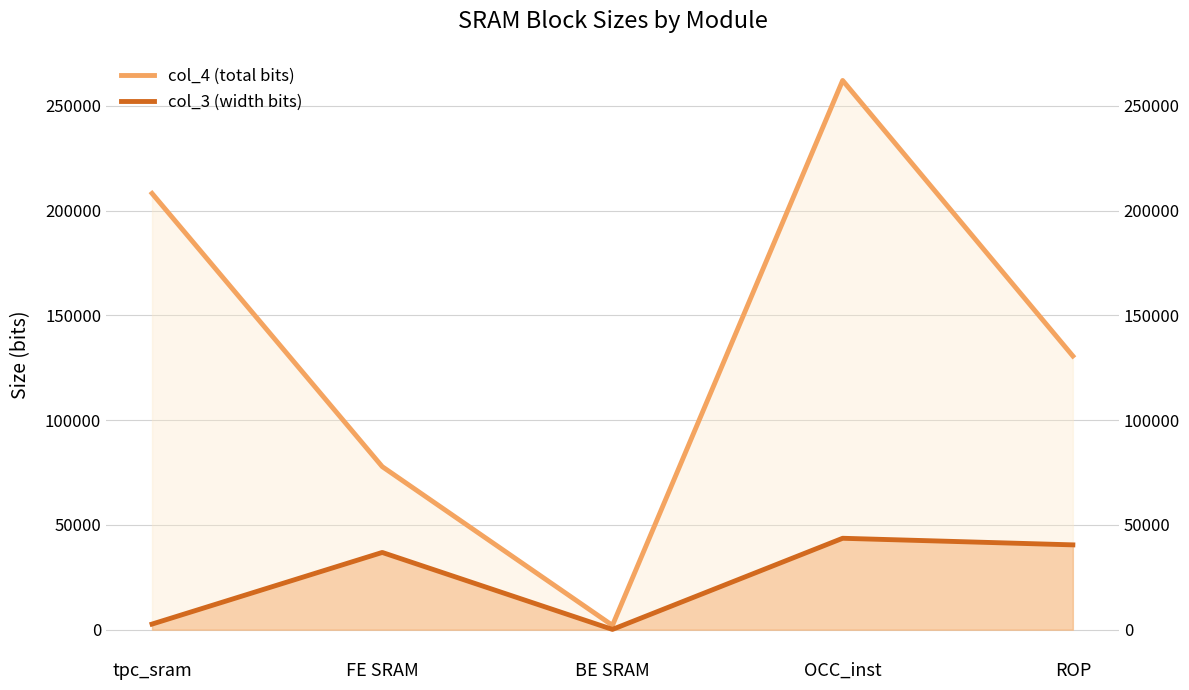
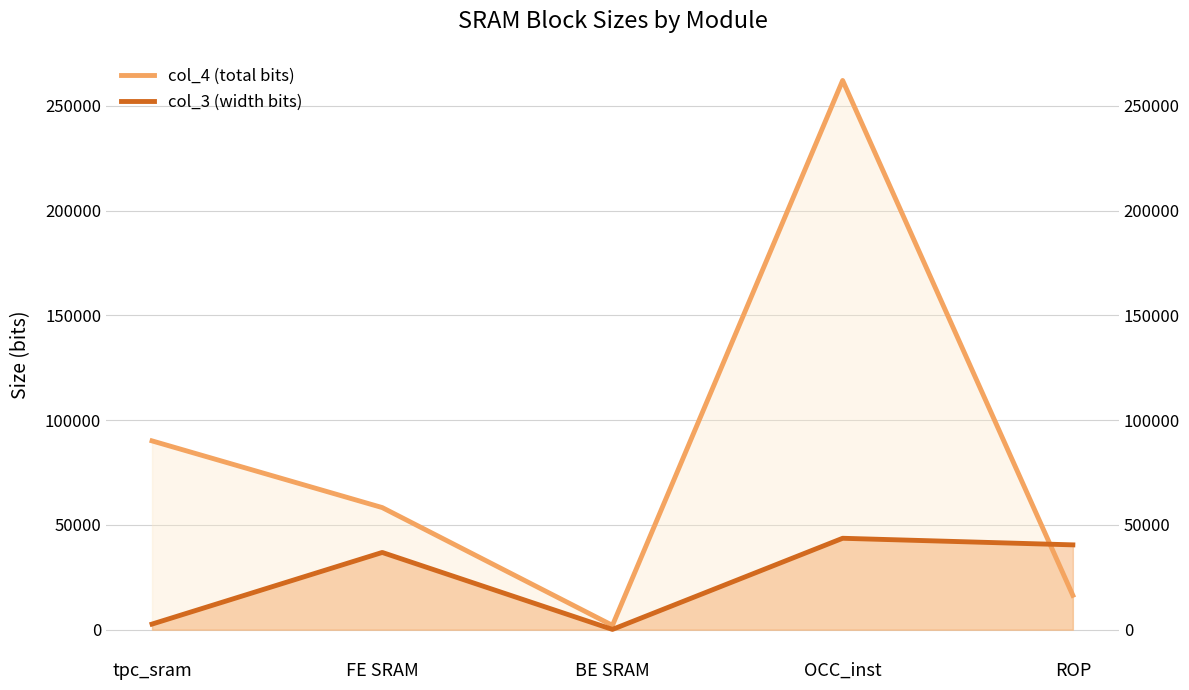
col_4 (total bits), tpc_sram: 208000 -> 90000
col_4 (total bits), FE SRAM: 78000 -> 58000
col_4 (total bits), ROP: 131000 -> 16000
